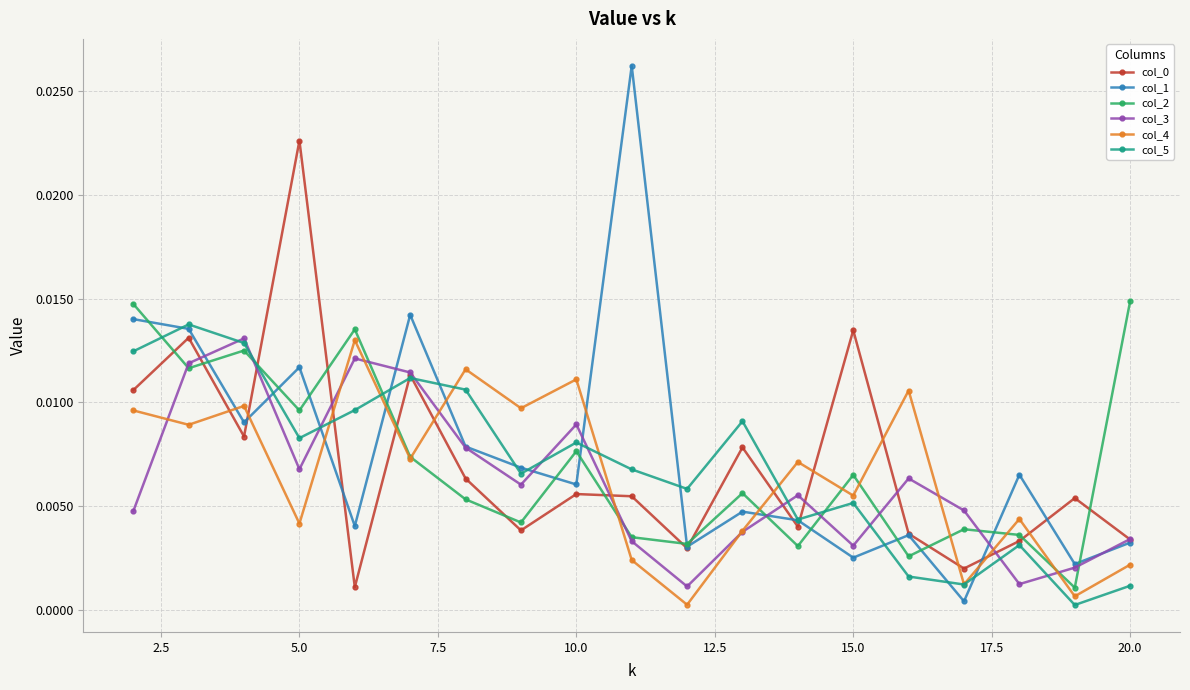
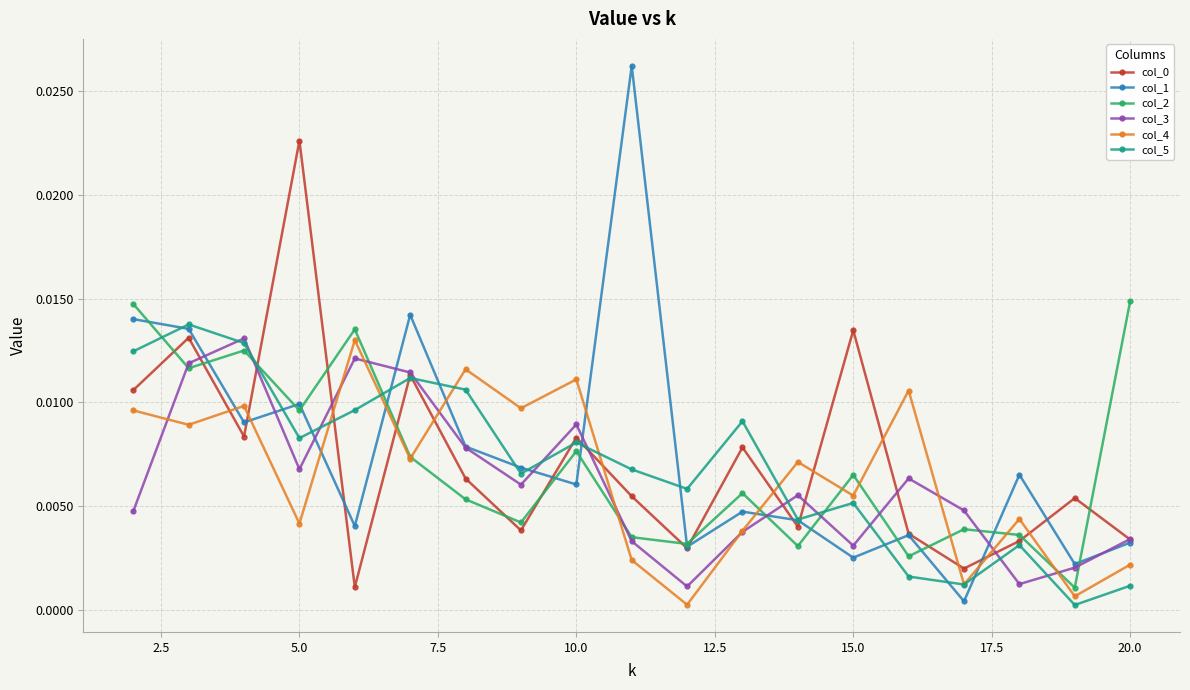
col_1, 5.0: 0.0117 -> 0.0099
col_0, 10.0: 0.0056 -> 0.0083
